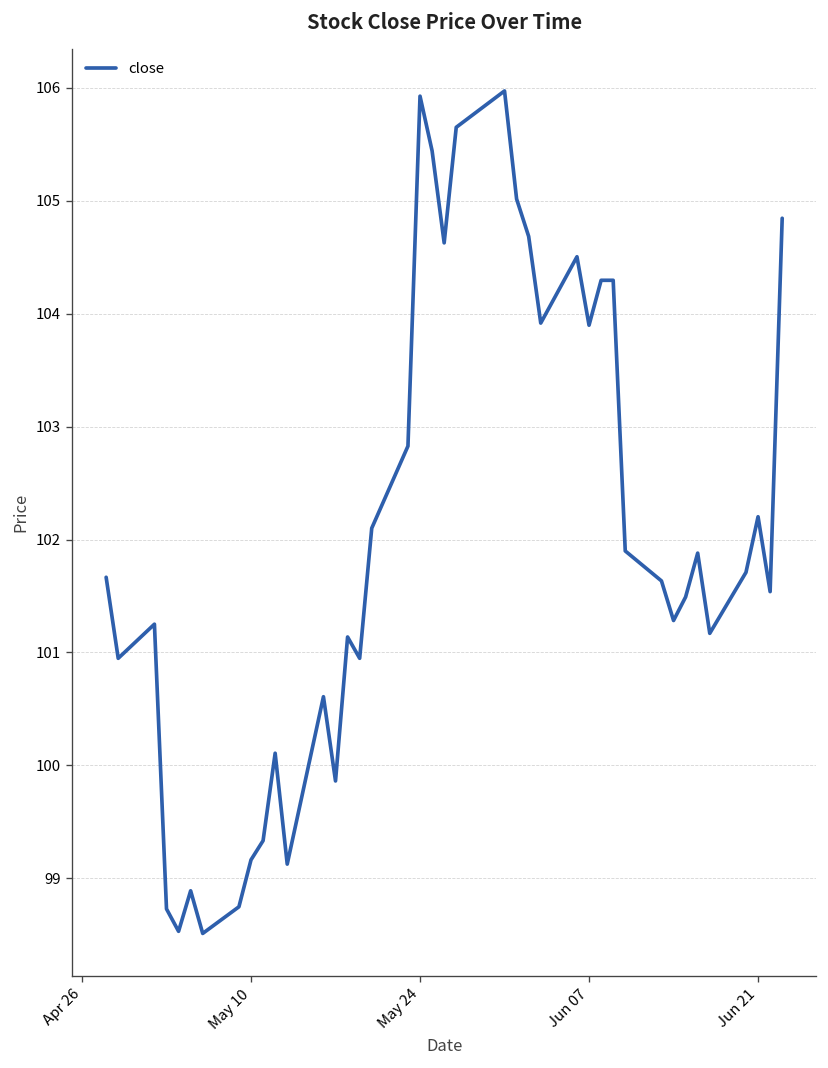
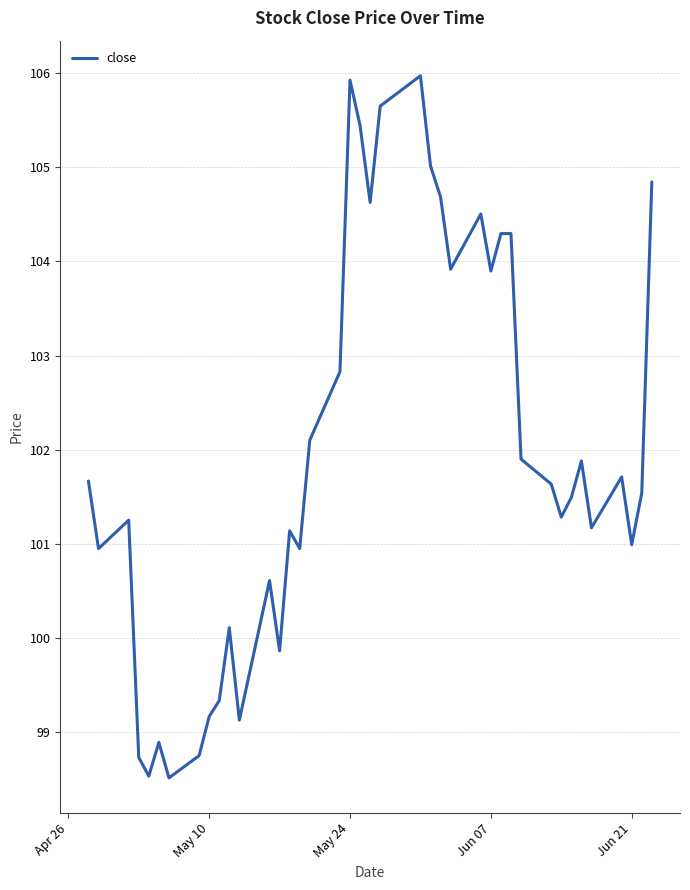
Jun 21: 102.2 -> 101.0
